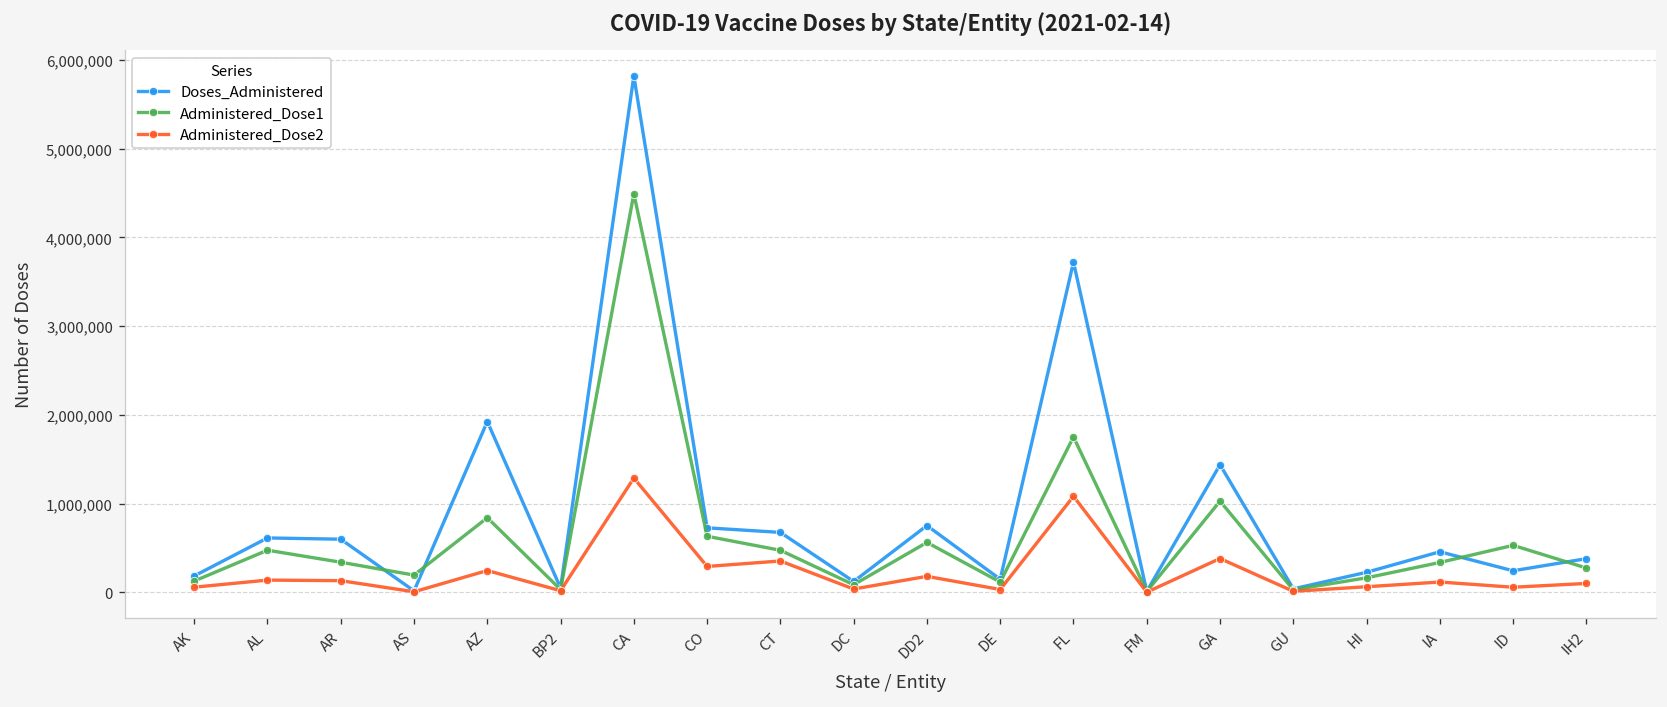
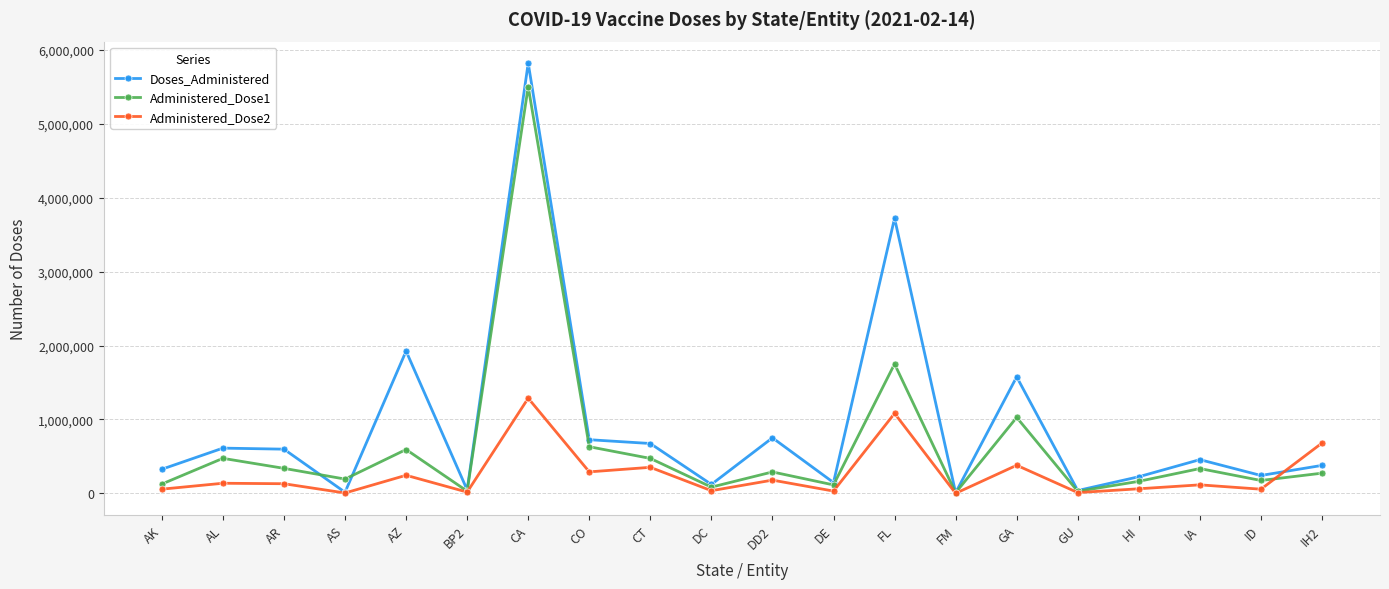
Doses_Administered, AK: 200,000 -> 300,000
Administered_Dose1, AZ: 800,000 -> 600,000
Administered_Dose1, CA: 4,500,000 -> 5,500,000
Administered_Dose1, DD2: 600,000 -> 300,000
Doses_Administered, GA: 1,400,000 -> 1,600,000
Administered_Dose1, ID: 500,000 -> 200,000
Administered_Dose2, IH2: 100,000 -> 700,000
